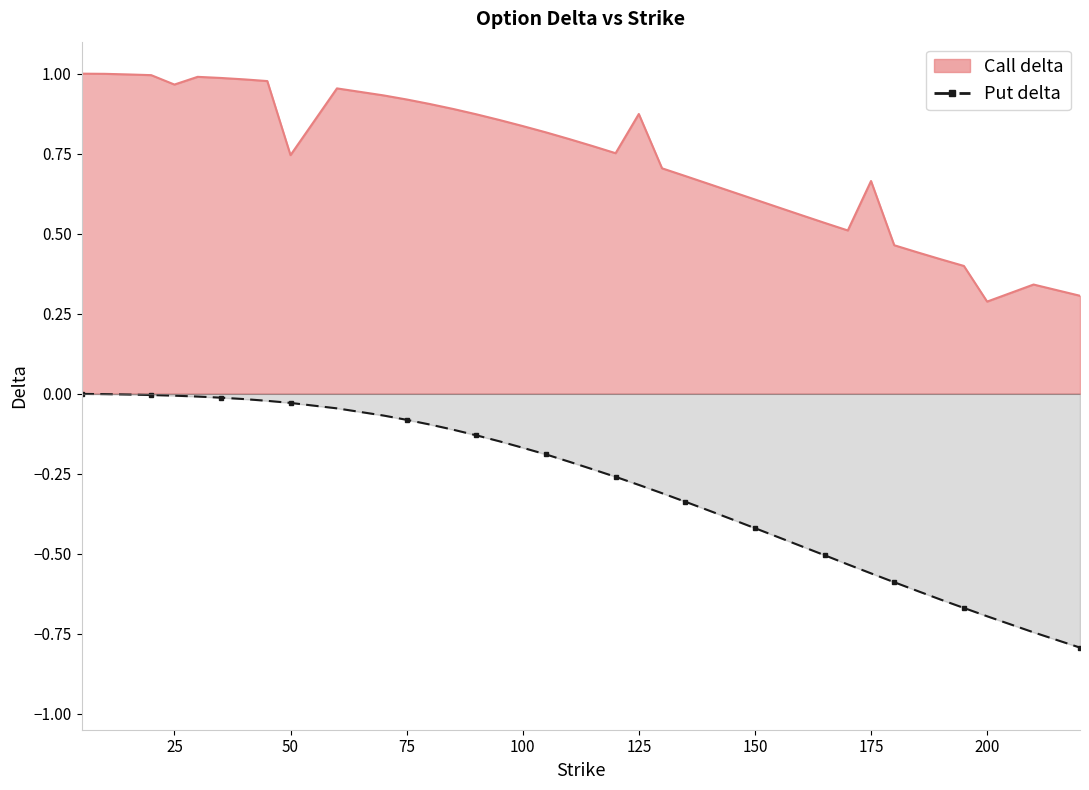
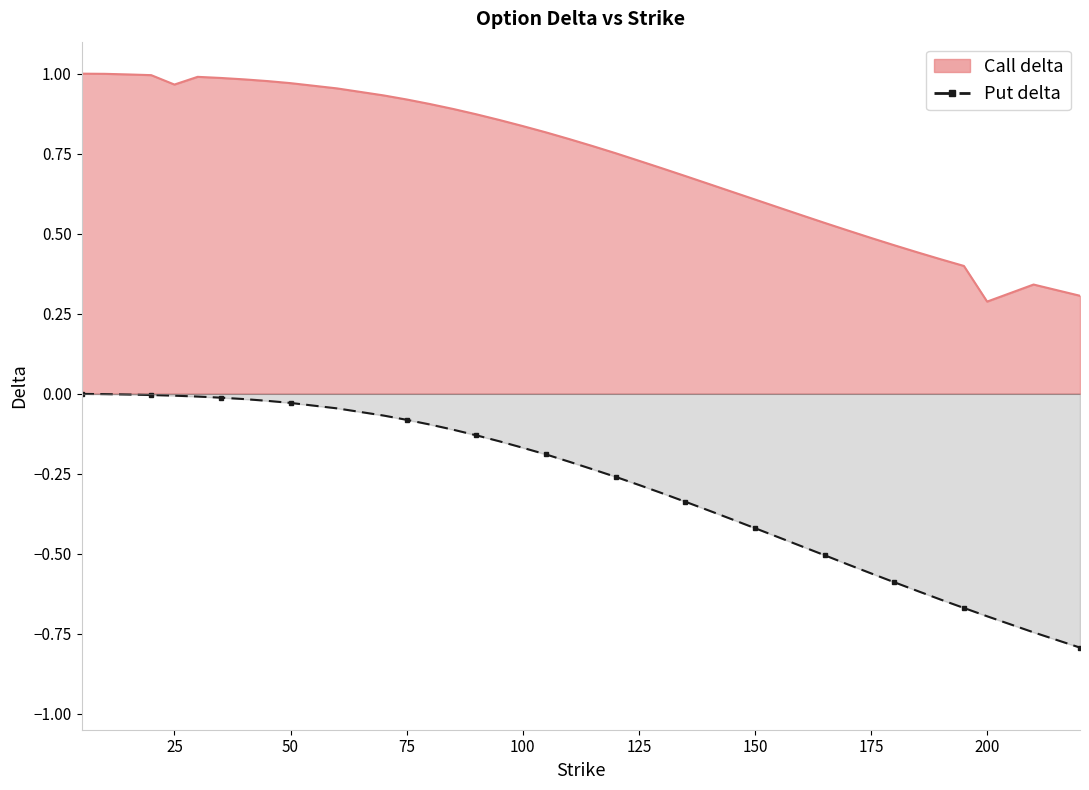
Call delta, 50: 0.75 -> 0.97
Call delta, 125: 0.87 -> 0.73
Call delta, 175: 0.66 -> 0.49
